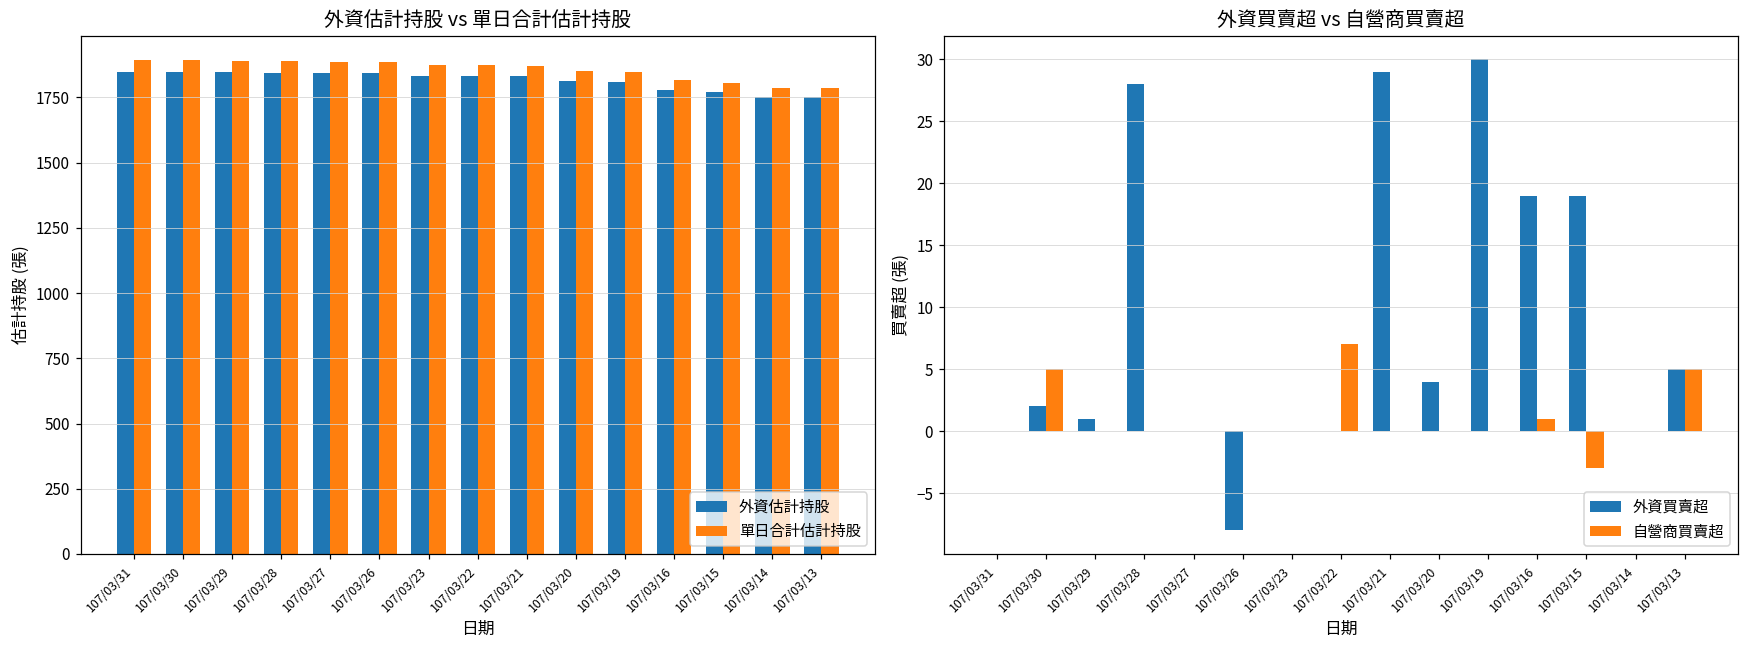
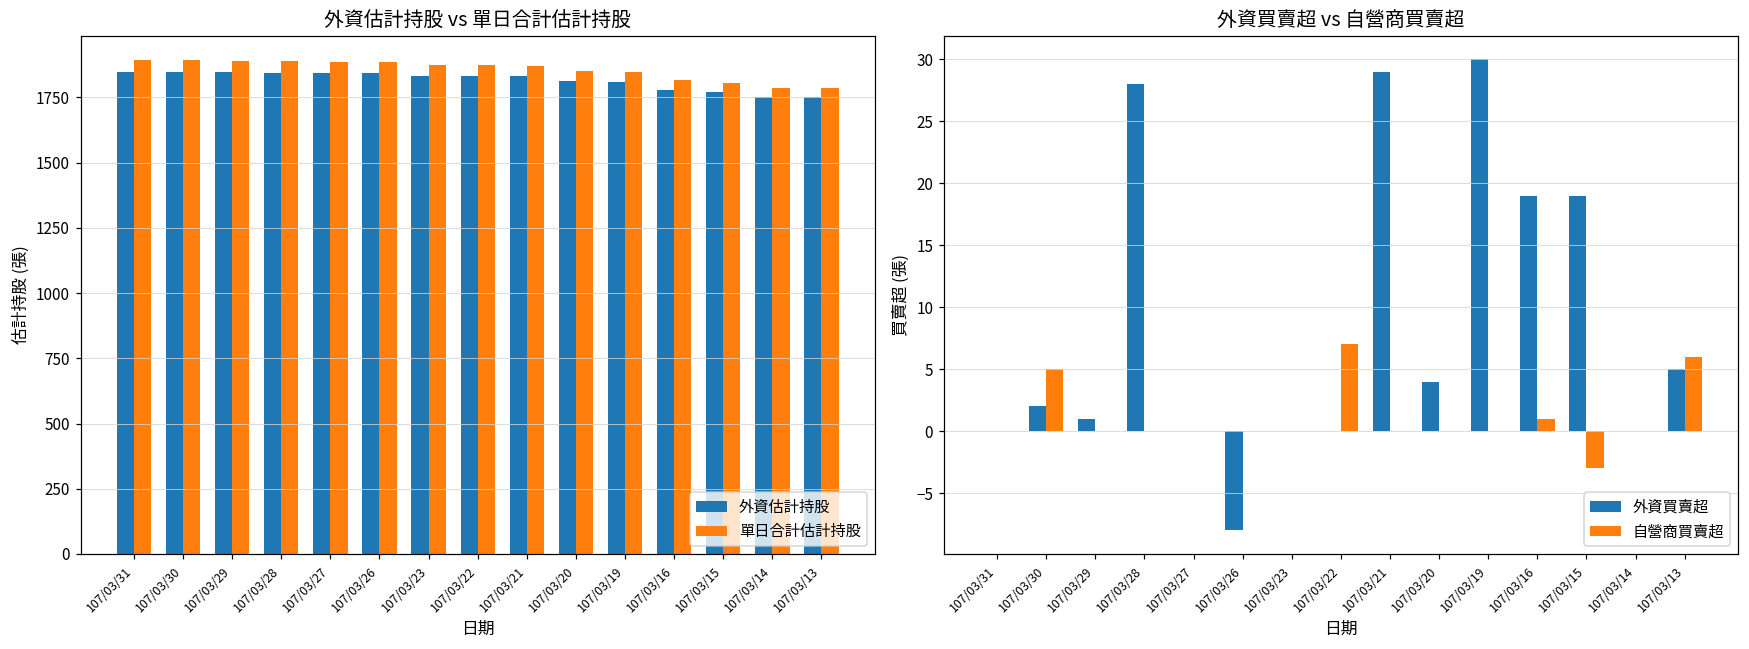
外資買賣超 vs 自營商買賣超, 自營商買賣超, 107/03/13: 5 -> 6
